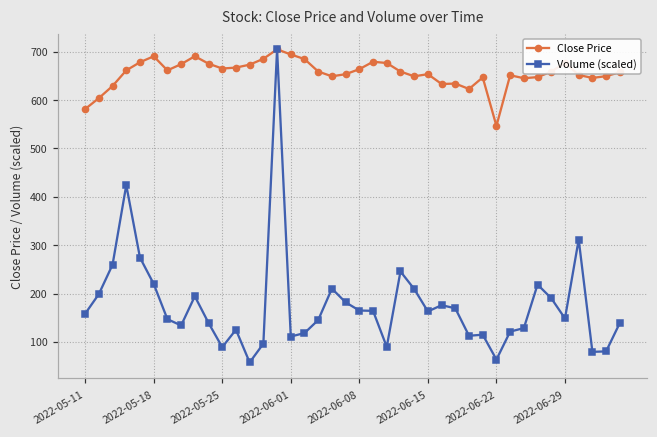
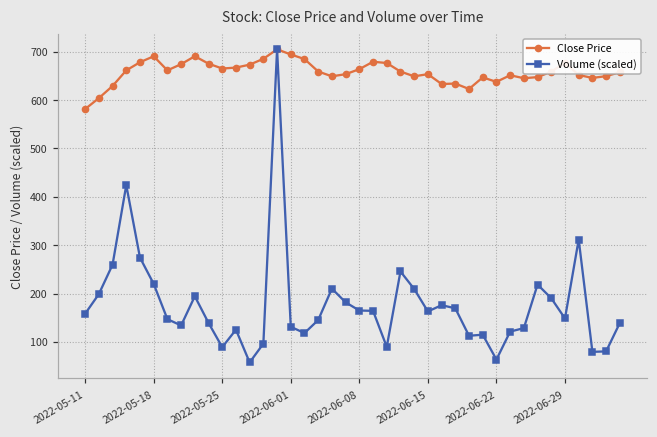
Volume (scaled), 2022-06-01: 110 -> 130
Close Price, 2022-06-22: 550 -> 640
